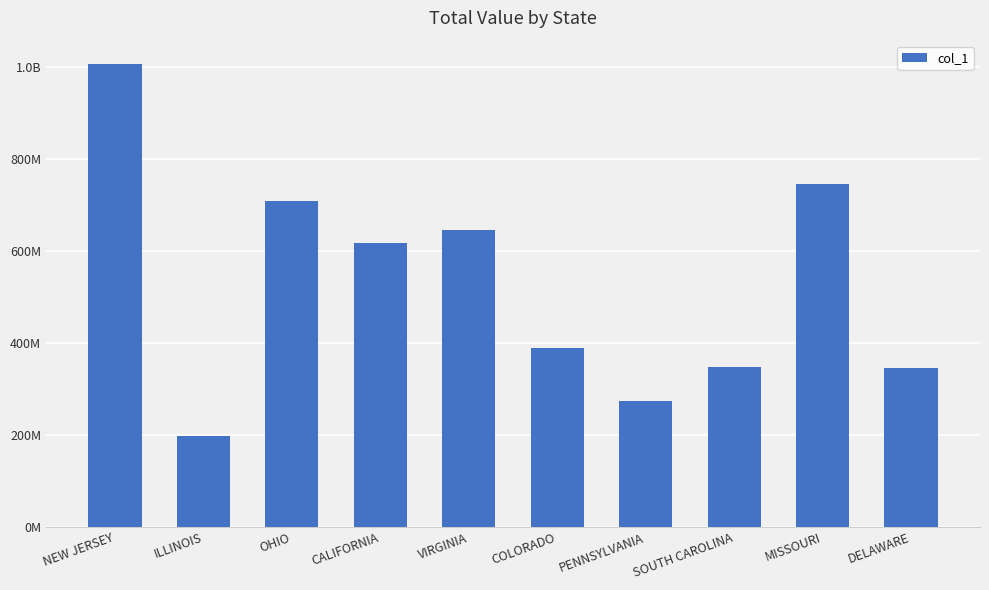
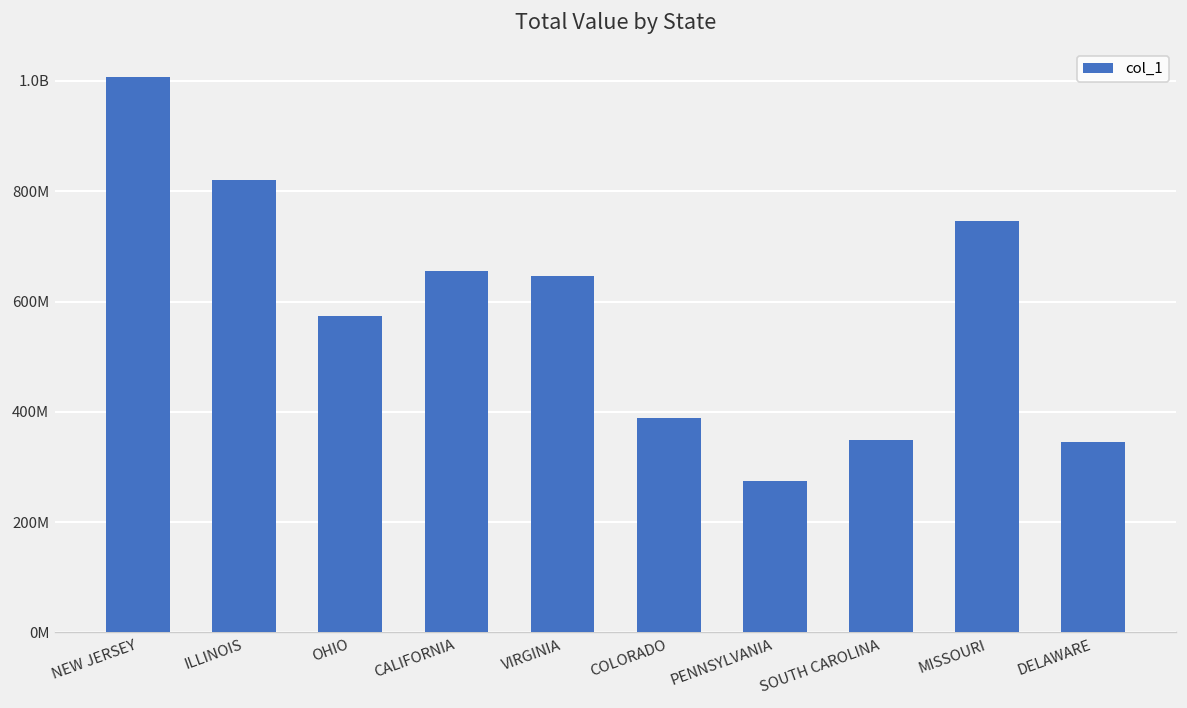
ILLINOIS: 200000000 -> 820000000
OHIO: 710000000 -> 570000000
CALIFORNIA: 620000000 -> 650000000
